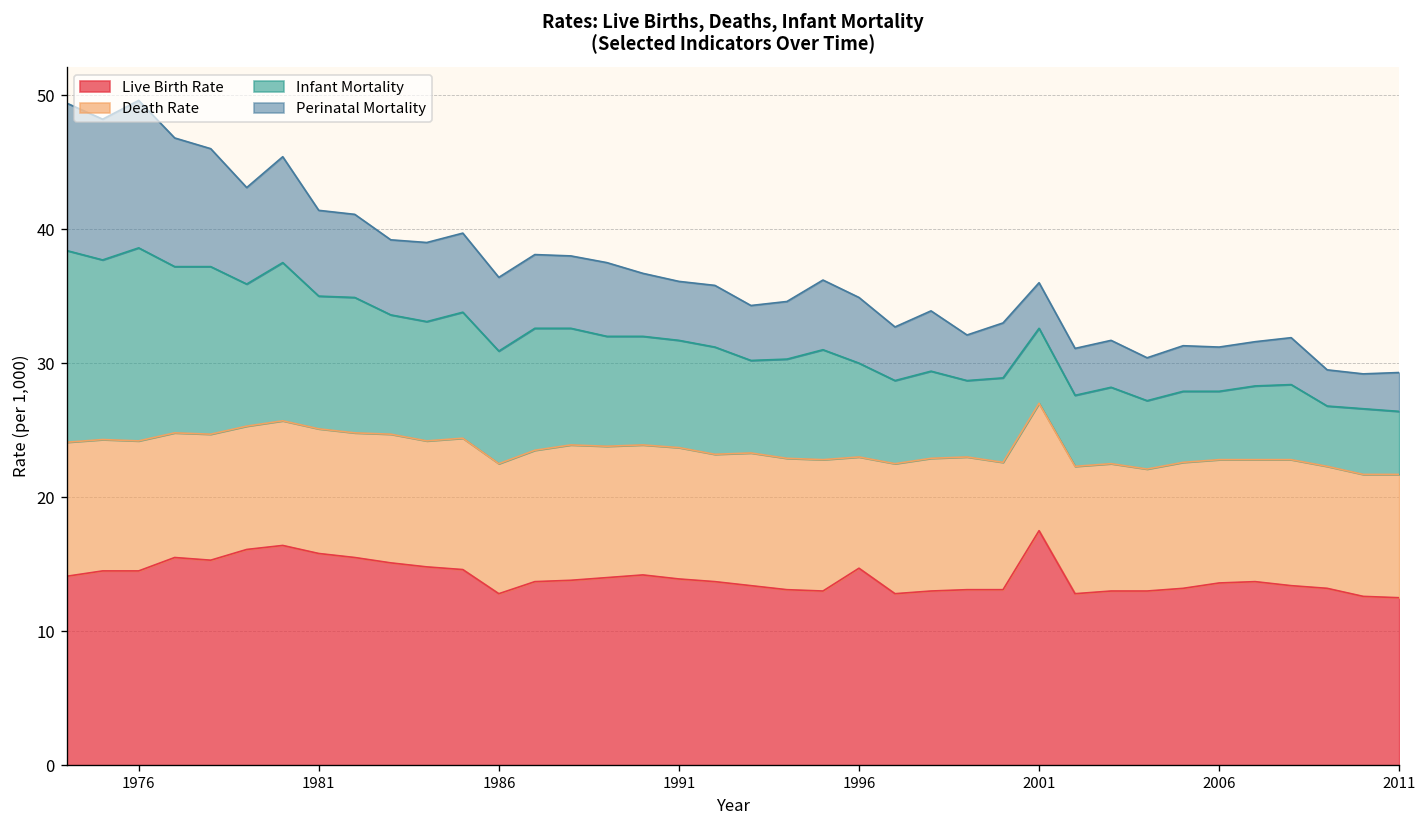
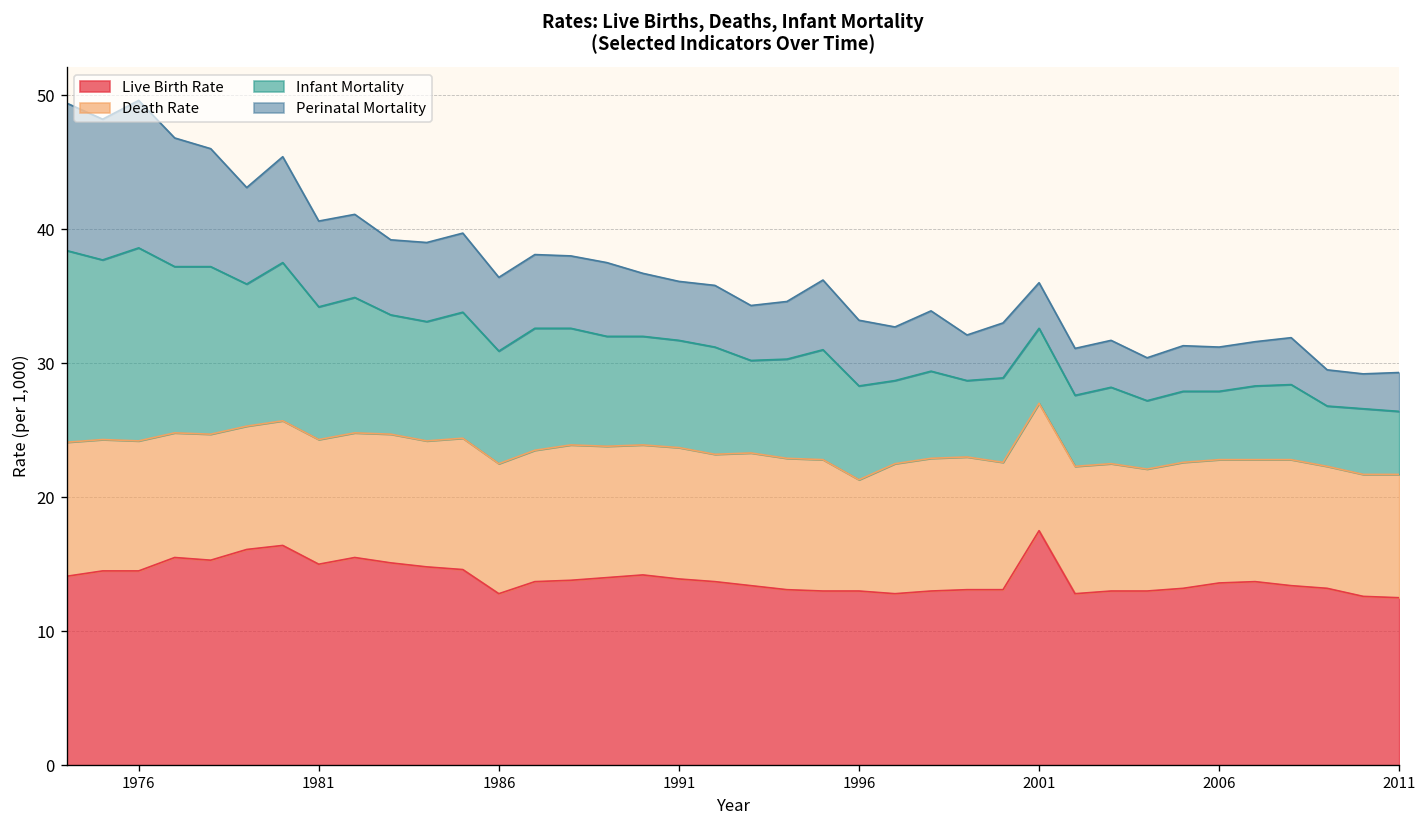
Live Birth Rate, 1981: 15.8 -> 15.0
Live Birth Rate, 1996: 14.7 -> 13.0
